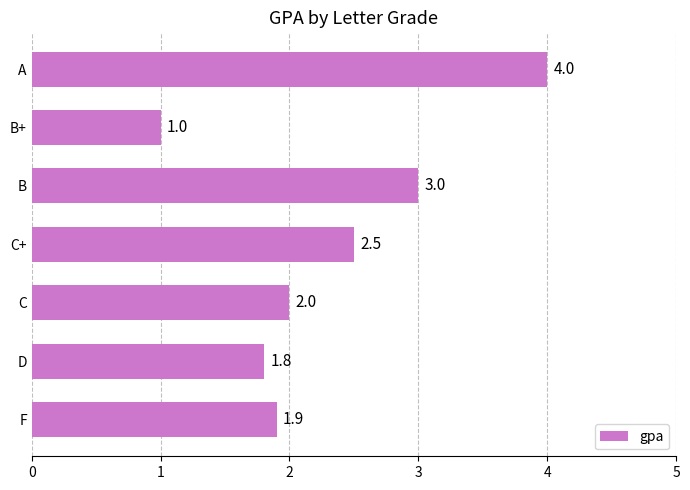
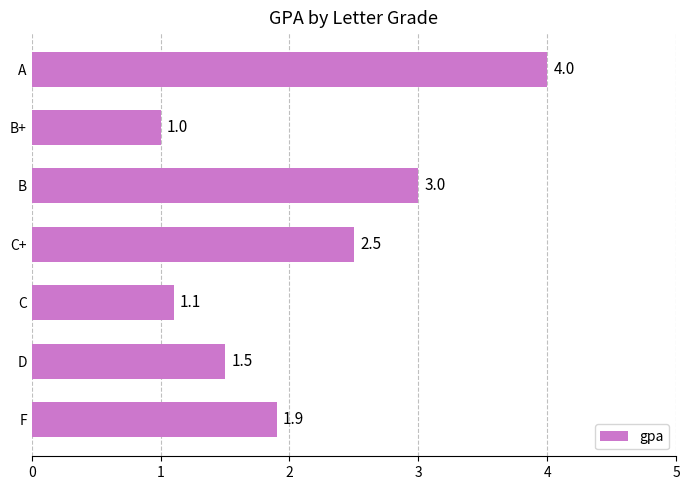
C: 2.0 -> 1.1
D: 1.8 -> 1.5
